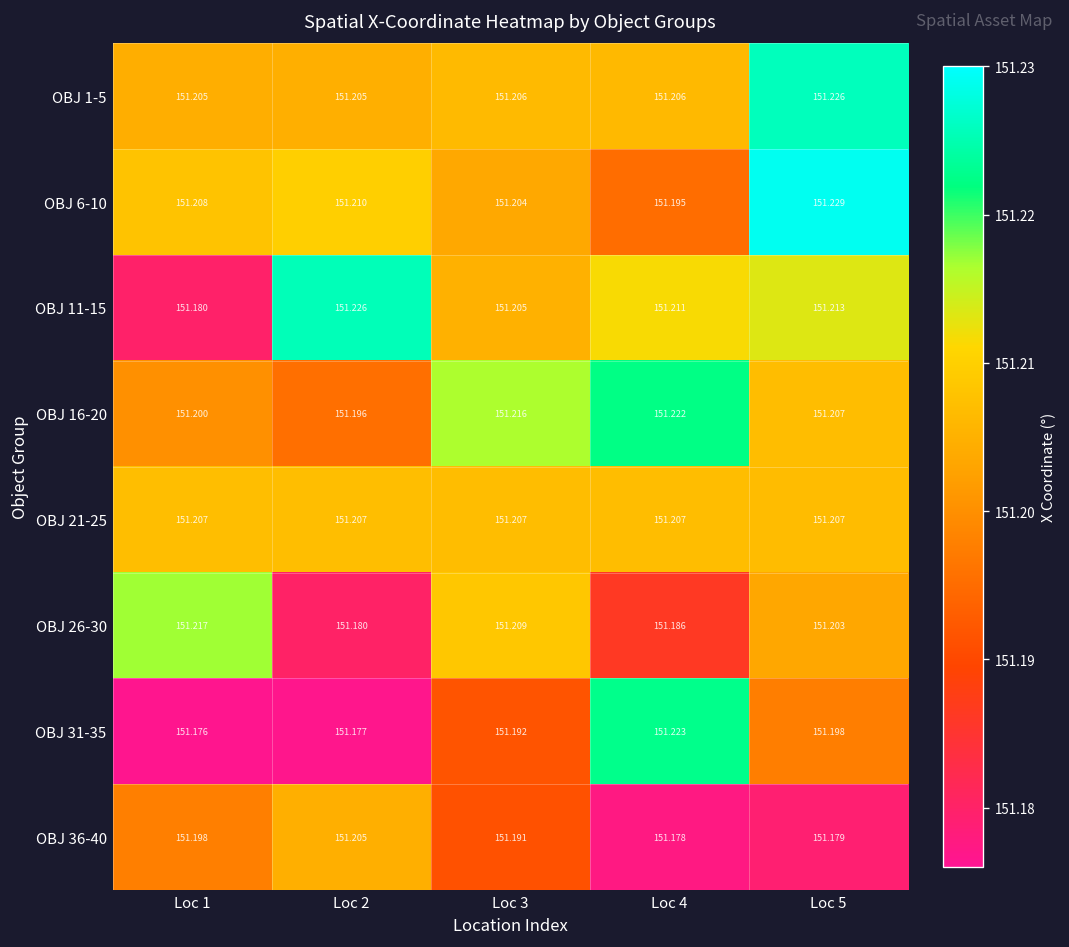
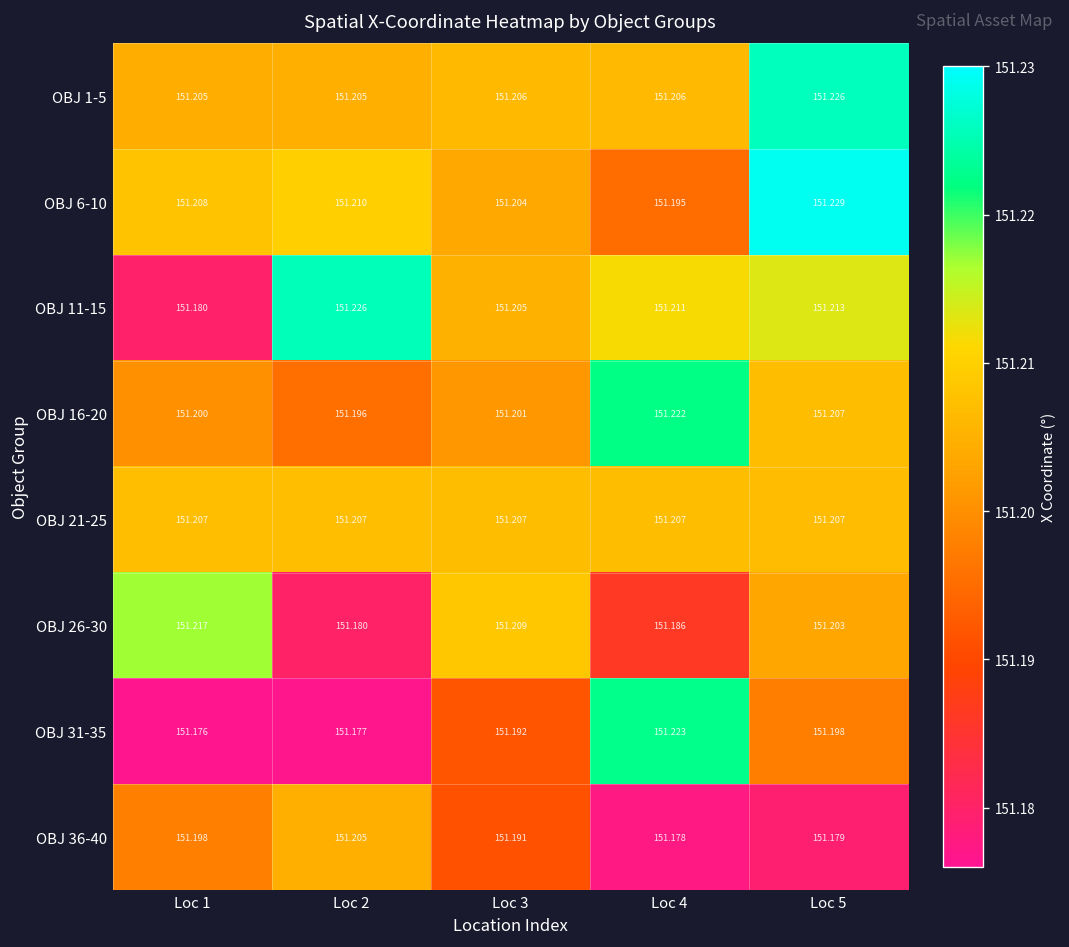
OBJ 16-20, Loc 3: 151.216 -> 151.201
